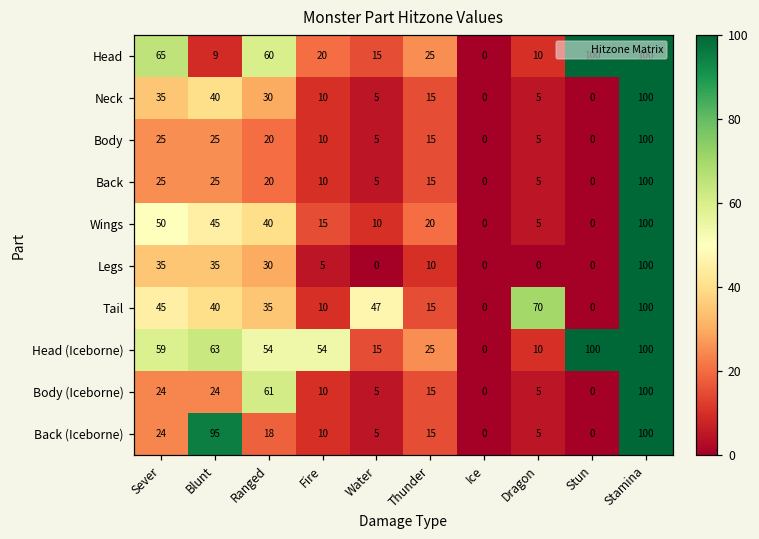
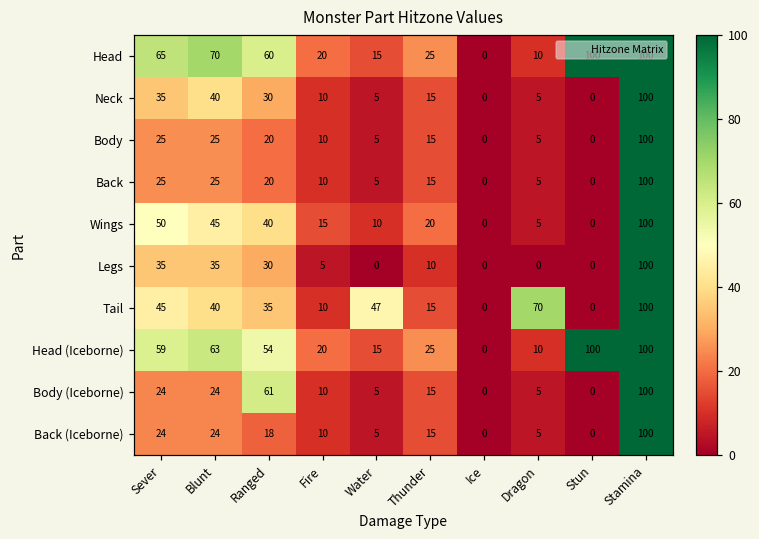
Head, Blunt: 9 -> 70
Head (Iceborne), Fire: 54 -> 20
Back (Iceborne), Blunt: 95 -> 24
